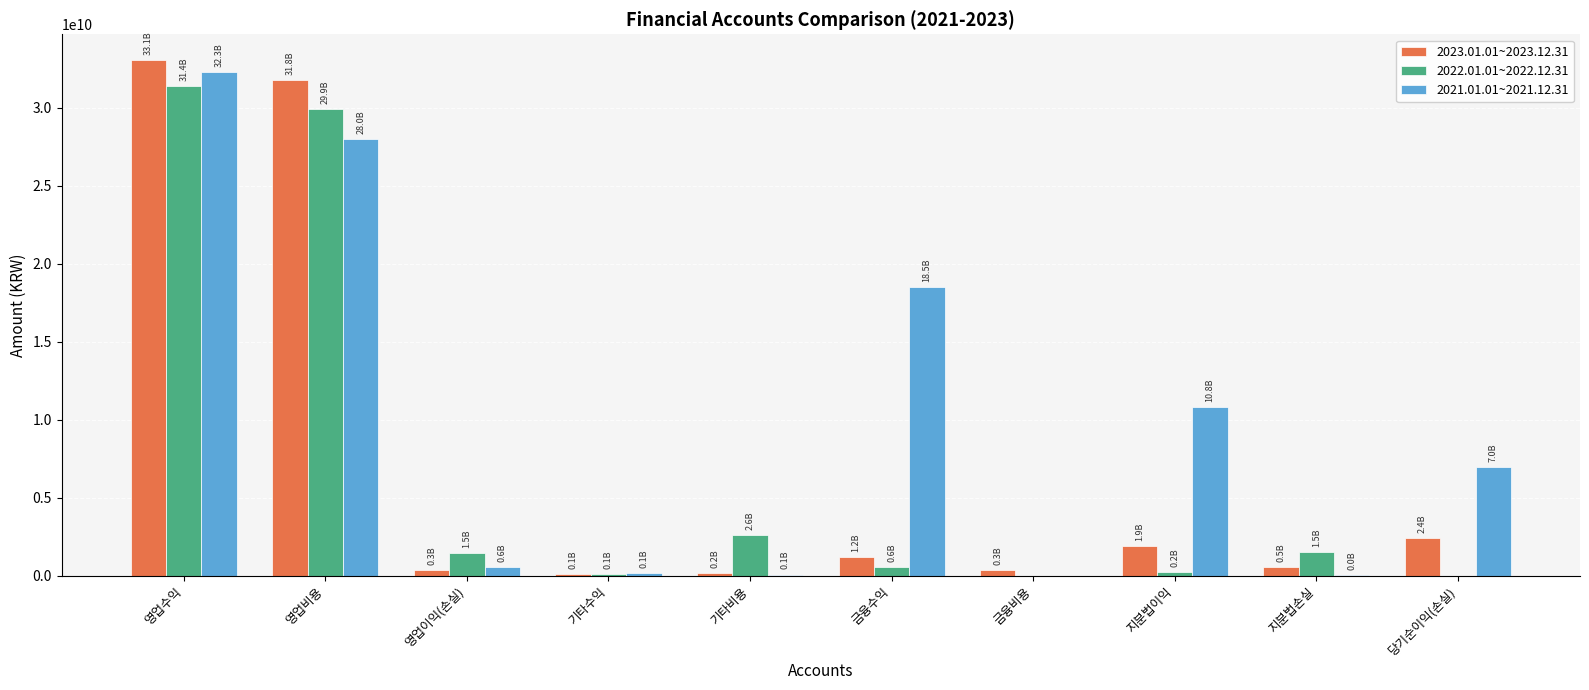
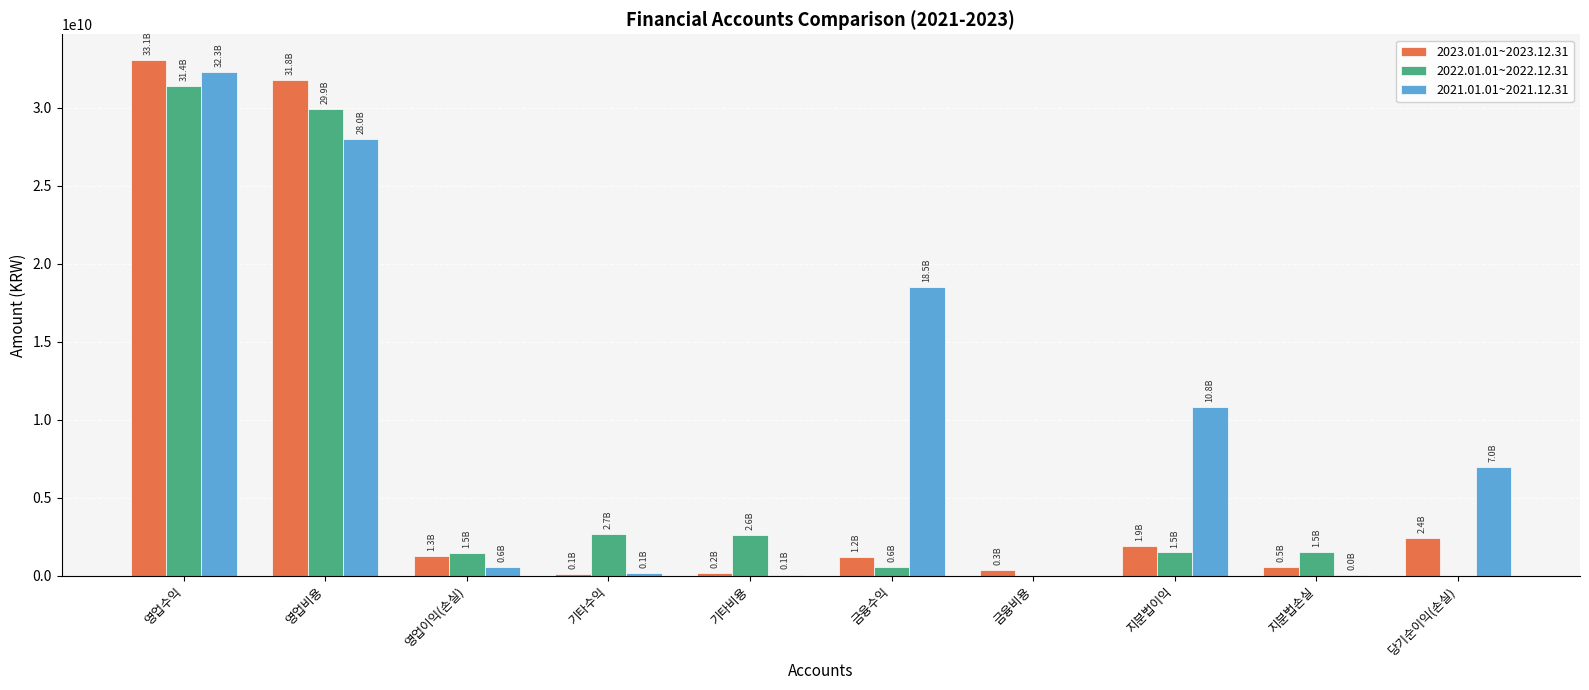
2023.01.01~2023.12.31, 영업이익(손실): 0.3B -> 1.3B
2022.01.01~2022.12.31, 기타수익: 0.1B -> 2.7B
2022.01.01~2022.12.31, 지분법이익: 0.2B -> 1.5B
